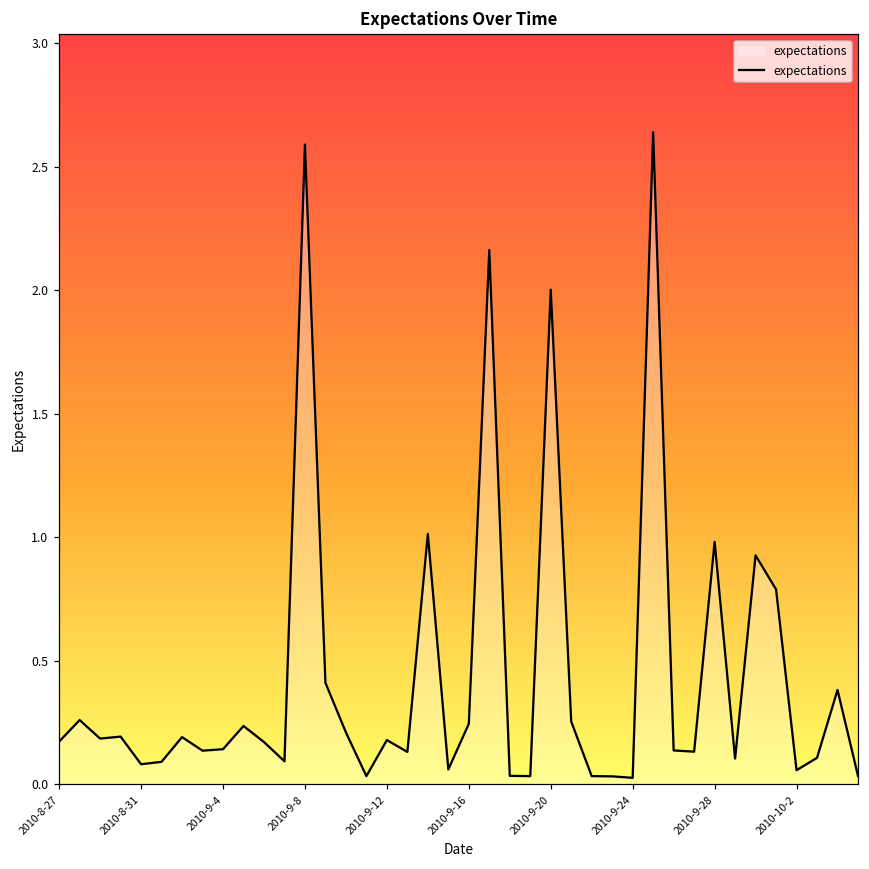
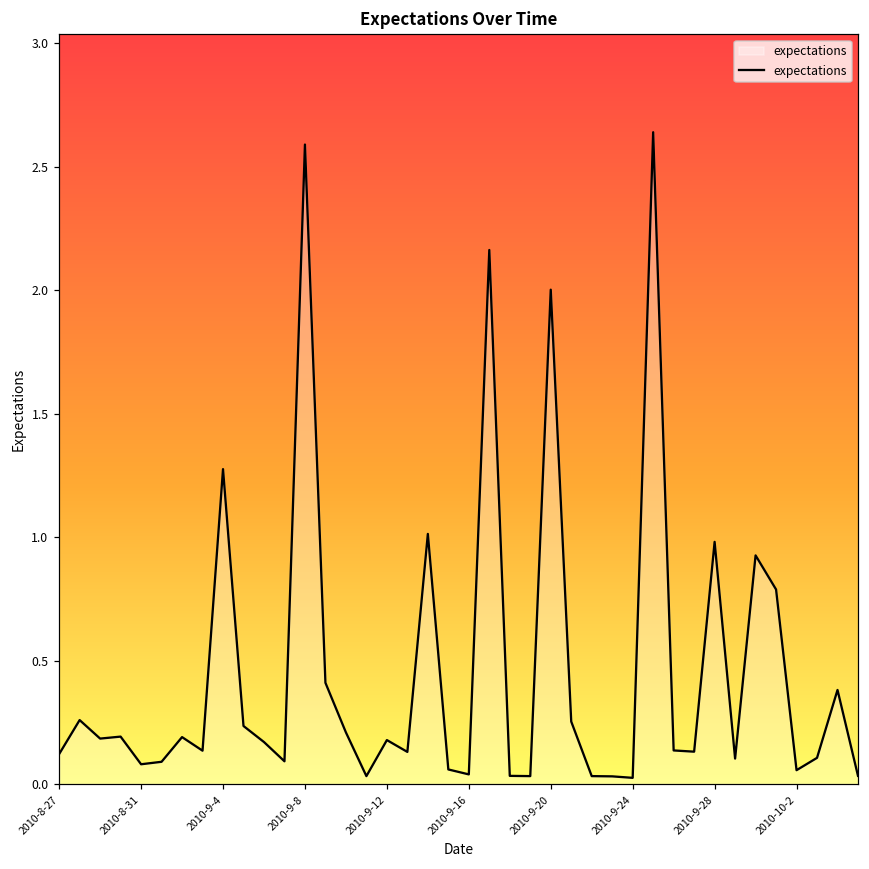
2010-8-27: 0.17 -> 0.12
2010-9-4: 0.14 -> 1.28
2010-9-16: 0.24 -> 0.04
